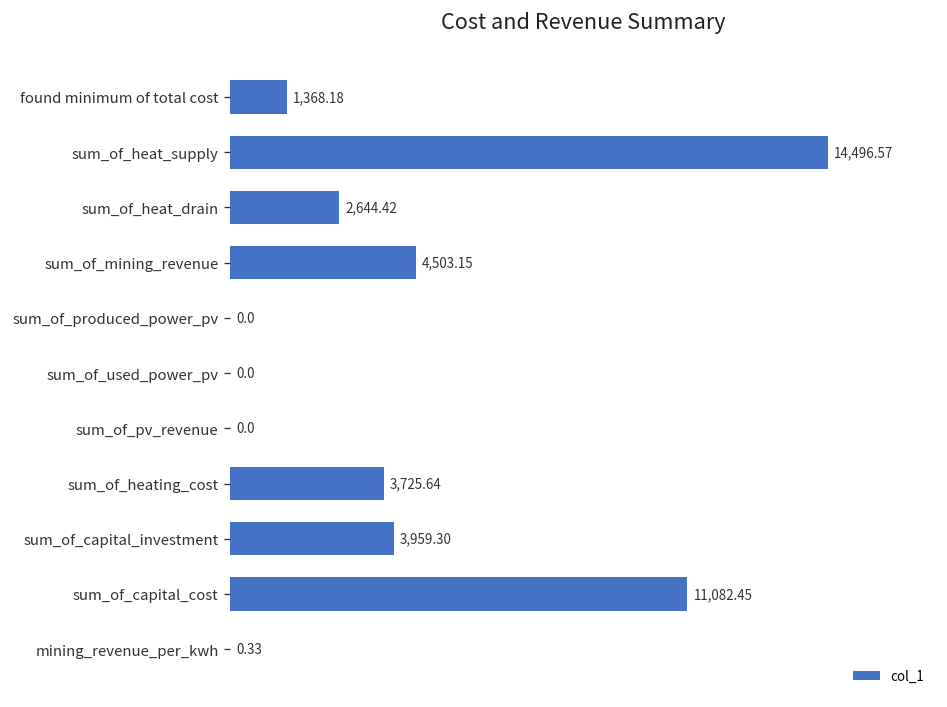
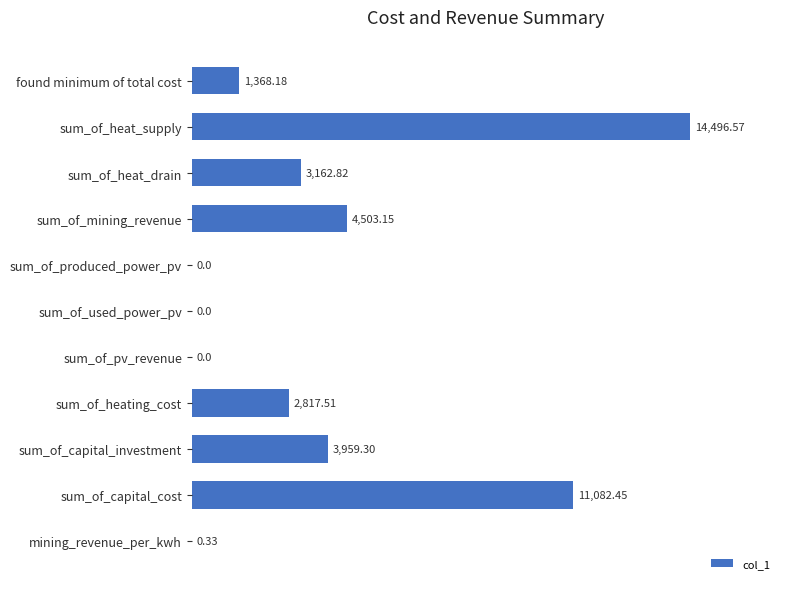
sum_of_heat_drain: 2,644.42 -> 3,162.82
sum_of_heating_cost: 3,725.64 -> 2,817.51
